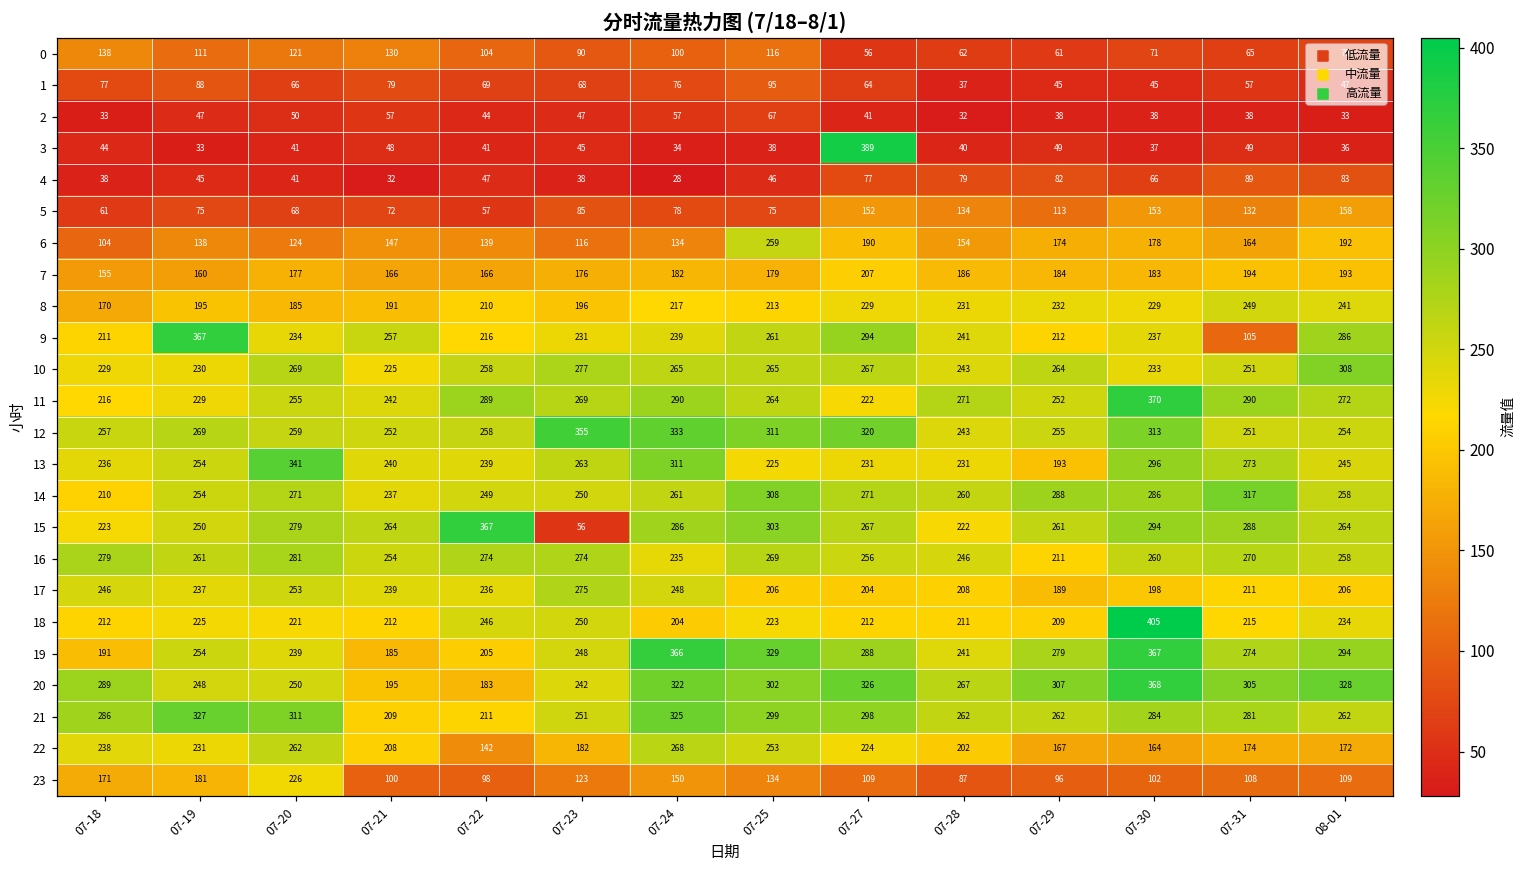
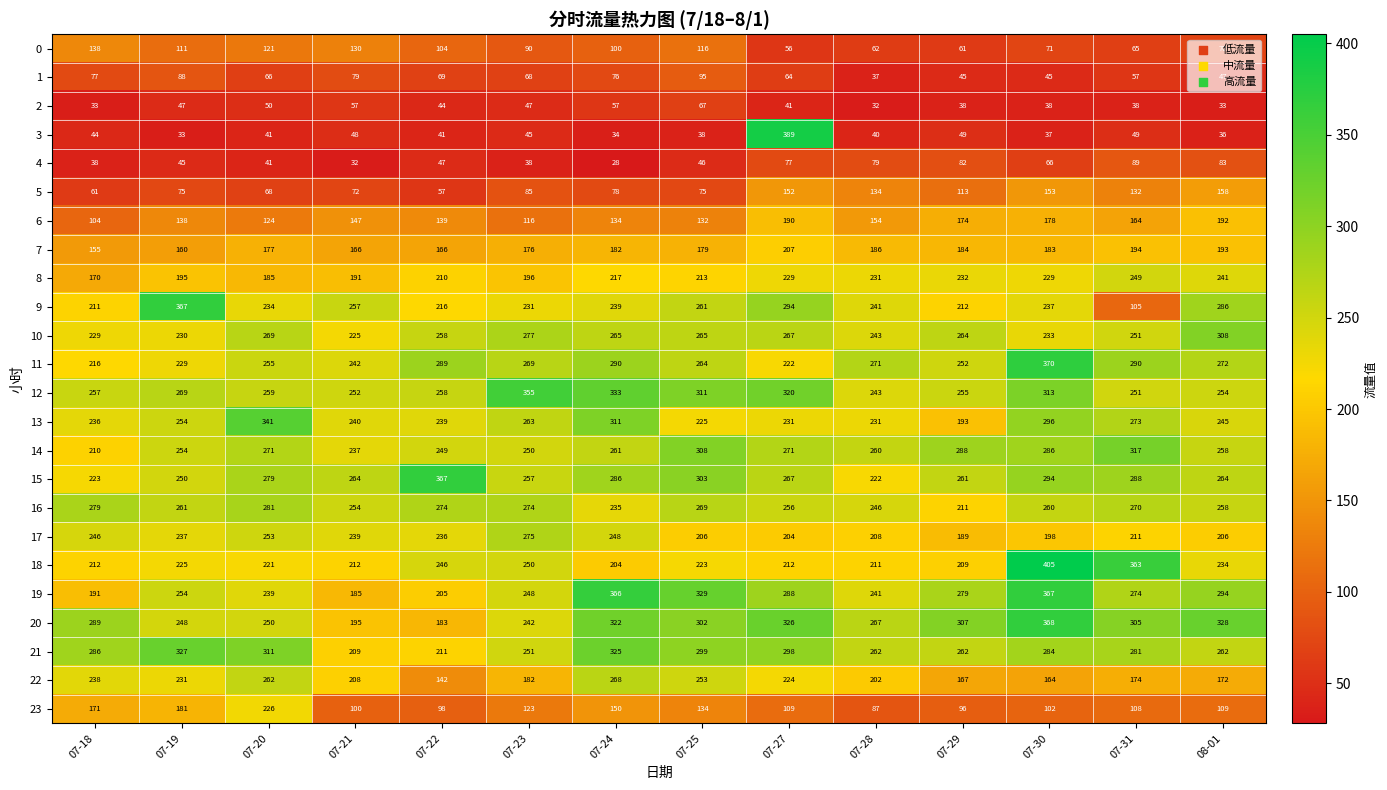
6, 07-25: 259 -> 132
15, 07-23: 56 -> 257
18, 07-31: 215 -> 363
